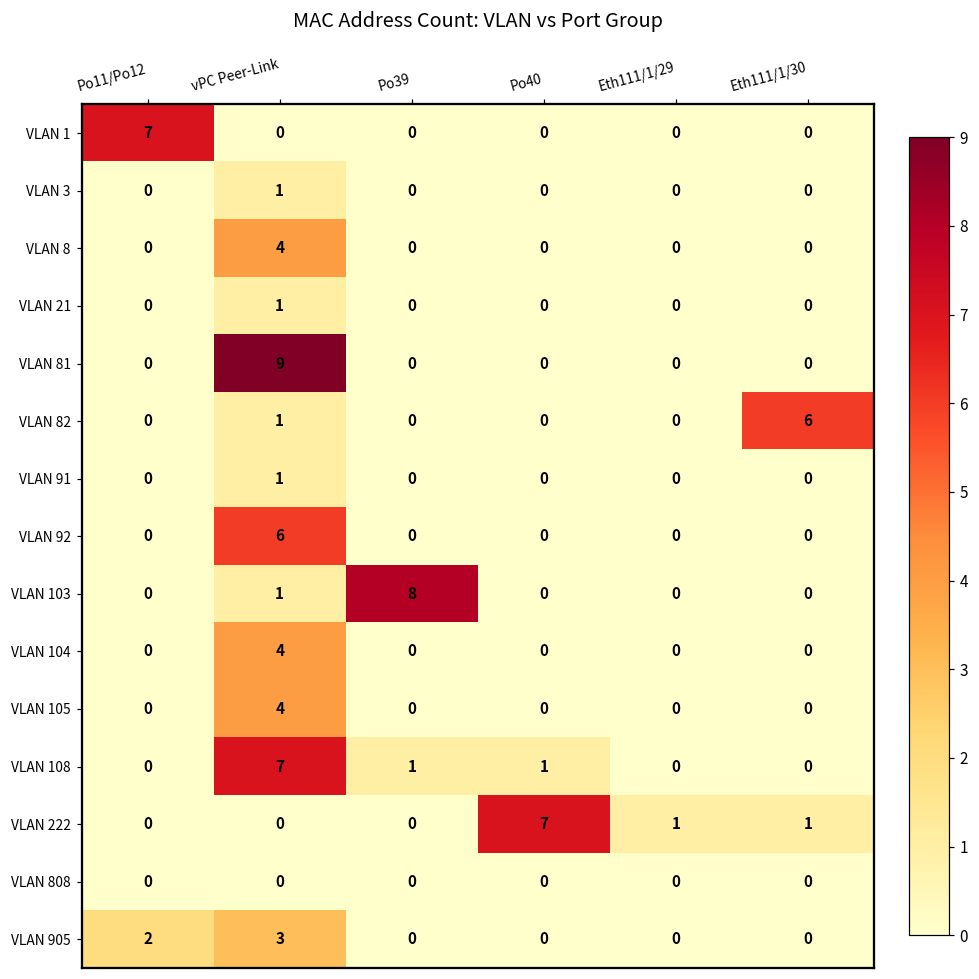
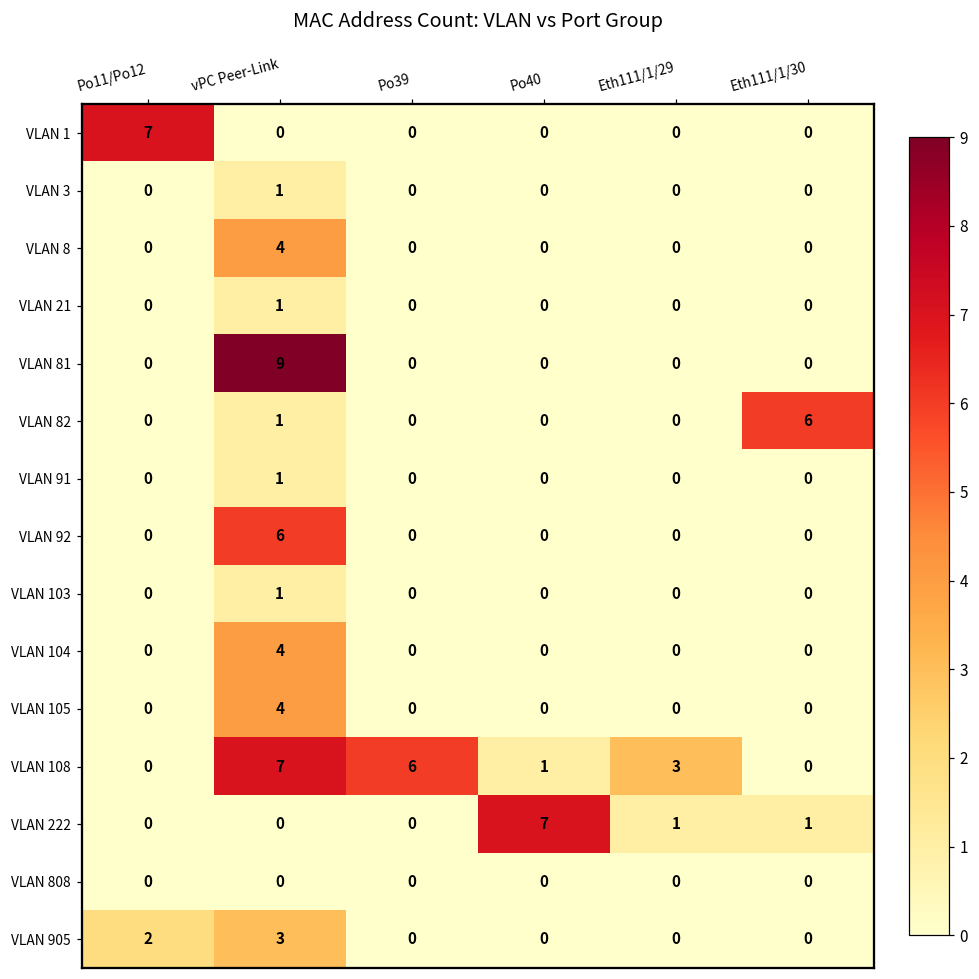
VLAN 103, Po39: 8 -> 0
VLAN 108, Po39: 1 -> 6
VLAN 108, Eth111/1/29: 0 -> 3
